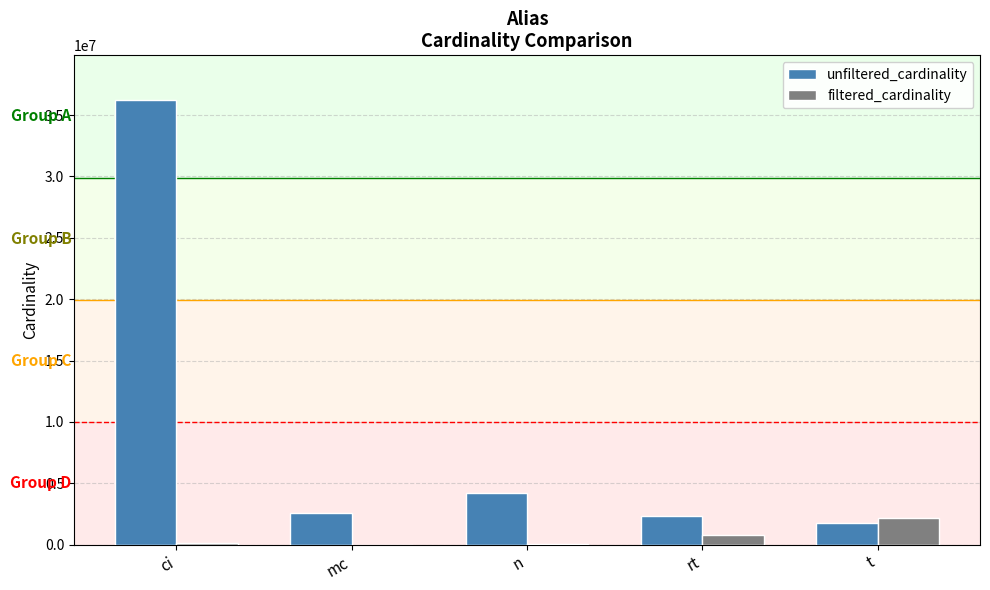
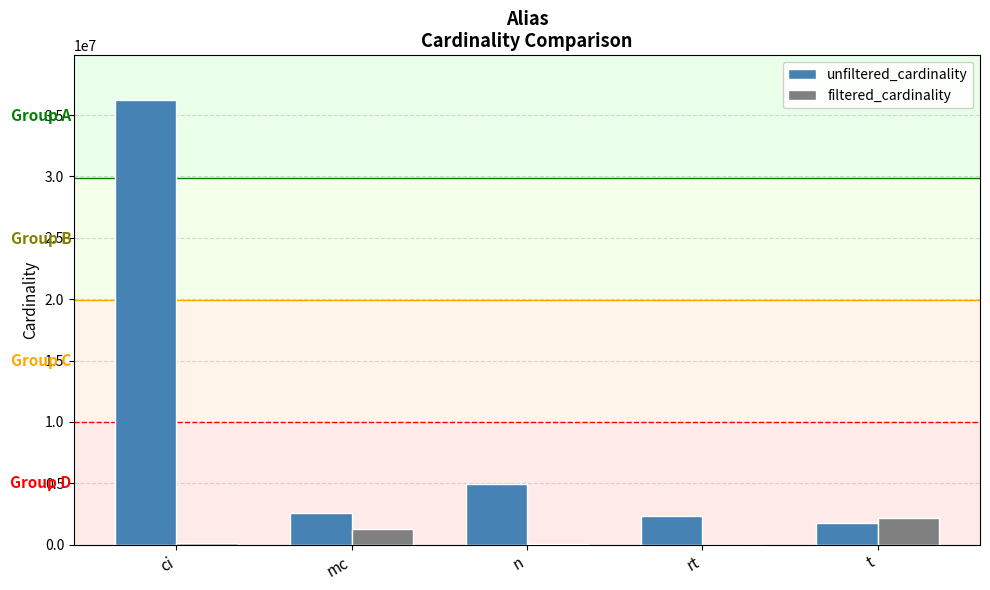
filtered_cardinality, mc: 0 -> 1200000
unfiltered_cardinality, n: 4200000 -> 5000000
filtered_cardinality, rt: 800000 -> 0
